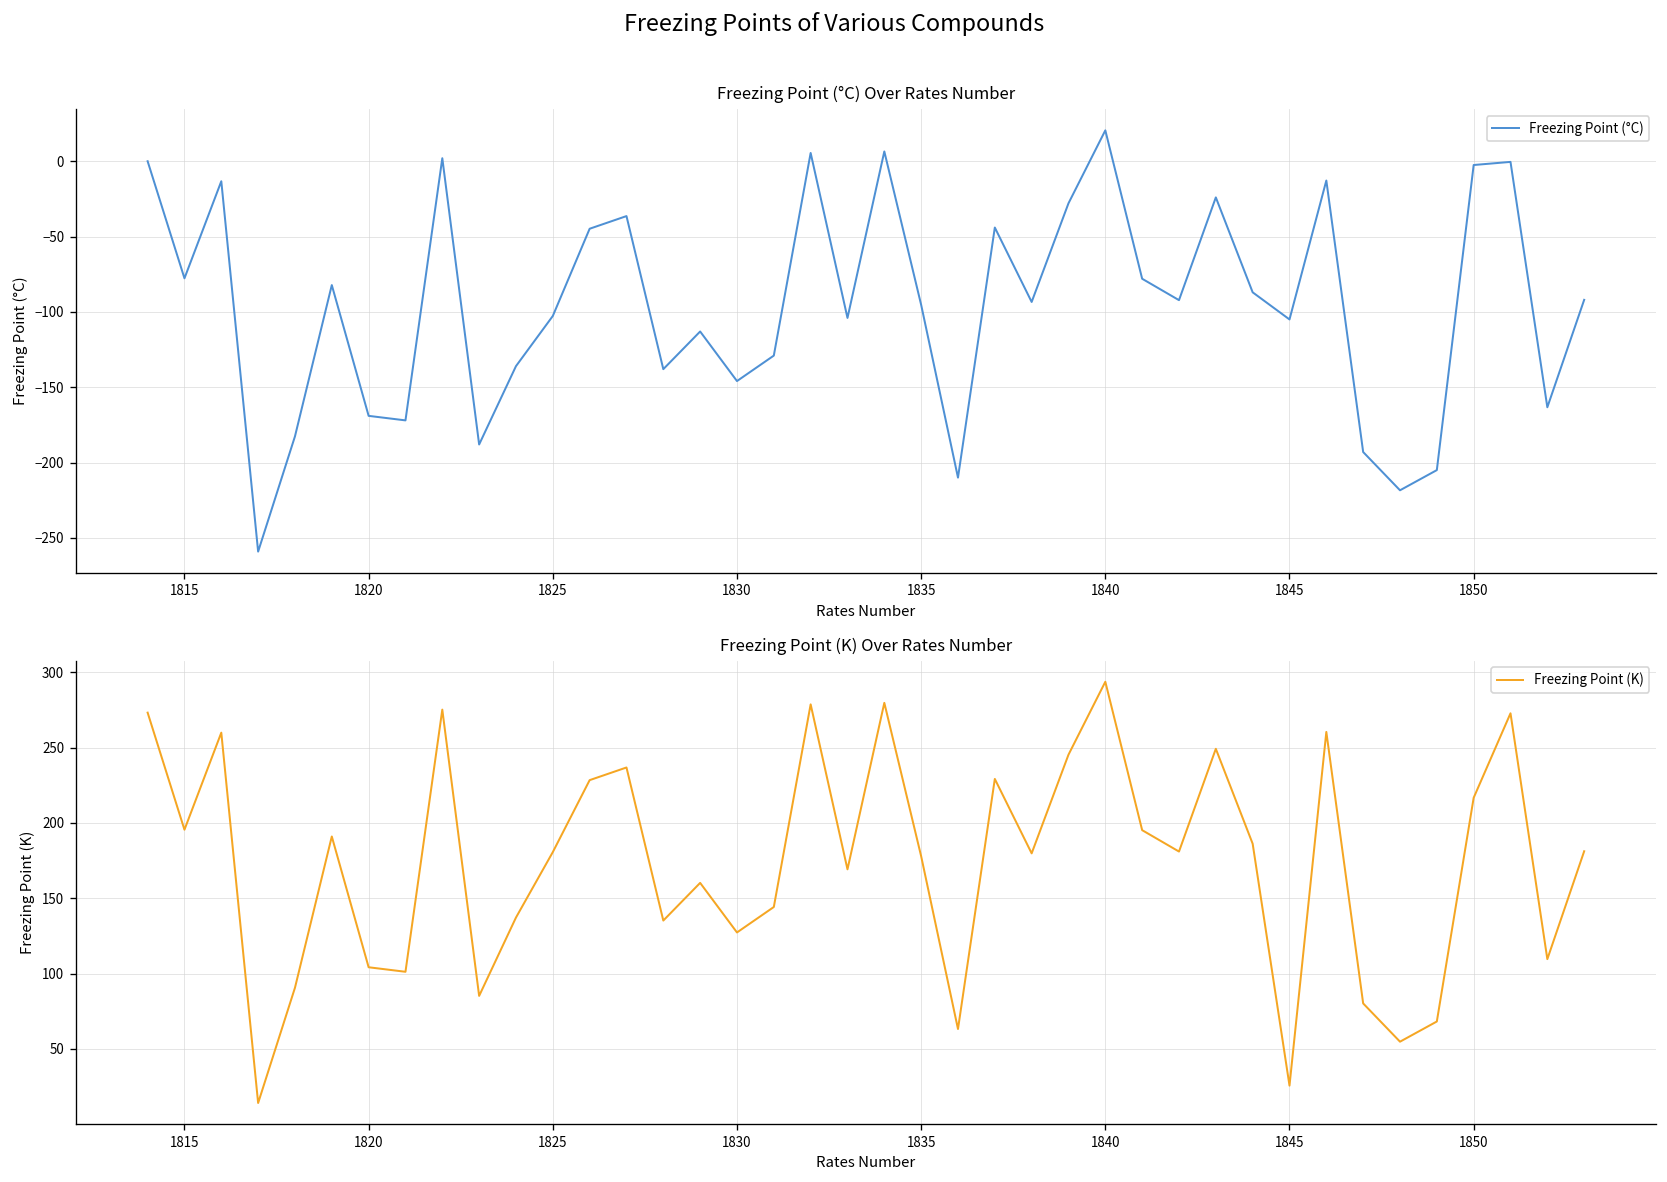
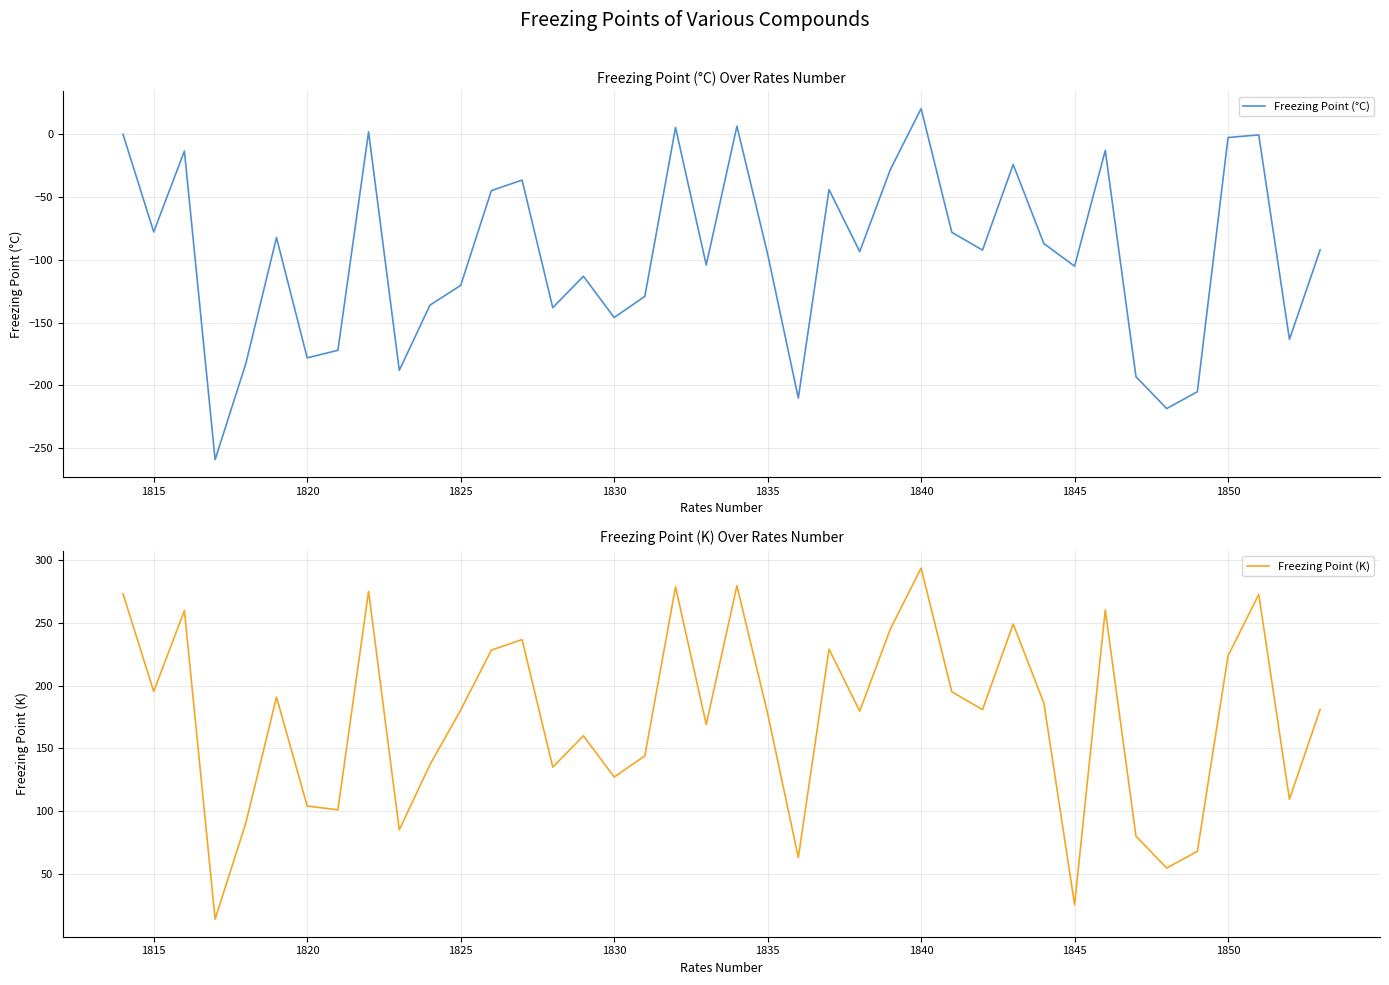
Freezing Point (°C) Over Rates Number, 1820: -169 -> -178
Freezing Point (°C) Over Rates Number, 1825: -103 -> -120
Freezing Point (K) Over Rates Number, 1850: 217 -> 224
